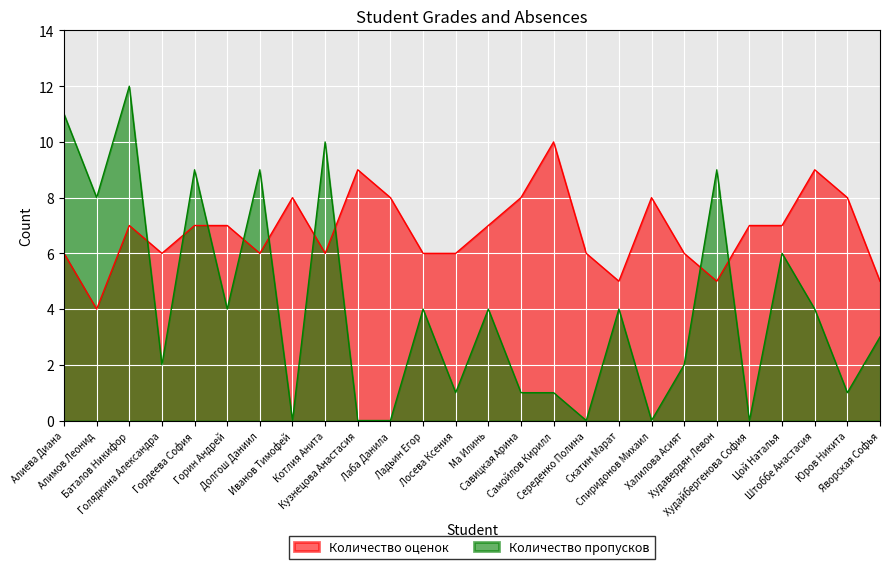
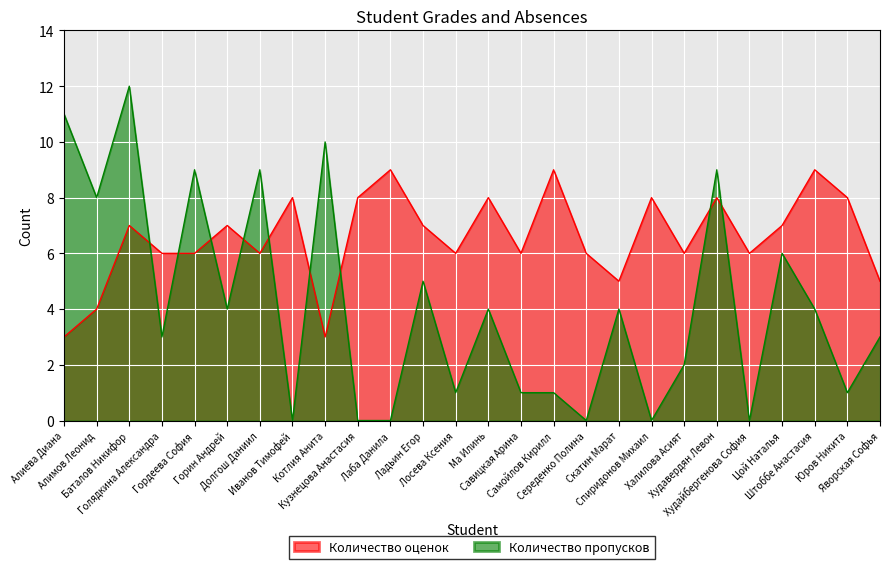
Количество оценок, Алиева Диана: 6 -> 3
Количество пропусков, Голядкина Александра: 2 -> 3
Количество оценок, Гордеева София: 7 -> 6
Количество оценок, Котлия Анита: 6 -> 3
Количество оценок, Кузнецова Анастасия: 9 -> 8
Количество оценок, Лаба Данила: 8 -> 9
Количество оценок, Ладьин Егор: 6 -> 7
Количество пропусков, Ладьин Егор: 4 -> 5
Количество оценок, Ма Илинь: 7 -> 8
Количество оценок, Савицкая Арина: 8 -> 6
Количество оценок, Самойлов Кирилл: 10 -> 9
Количество оценок, Худавердян Левон: 5 -> 8
Количество оценок, Худайбергенова София: 7 -> 6
